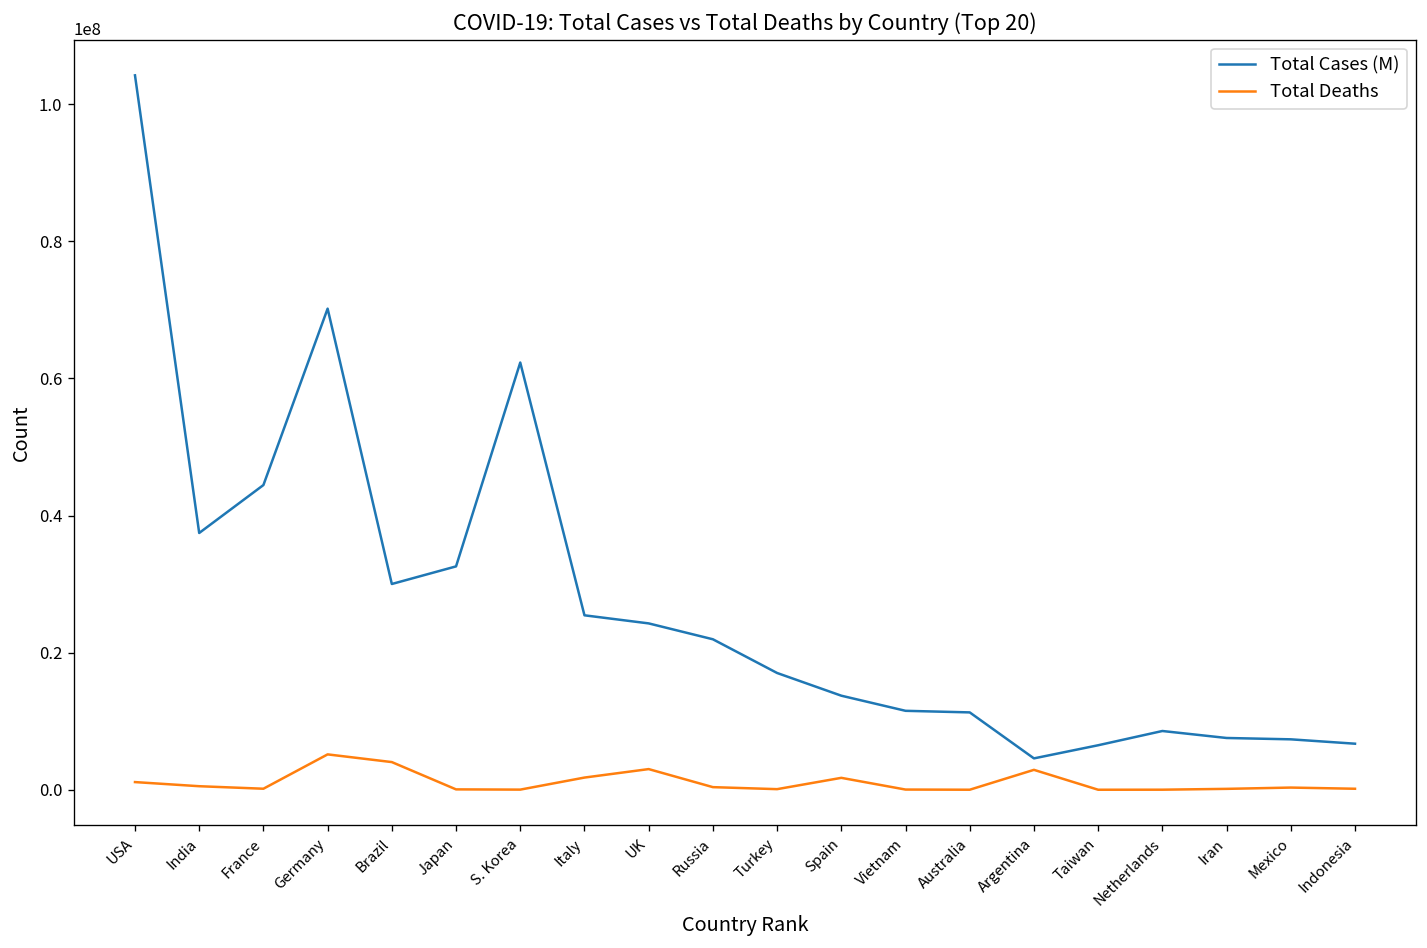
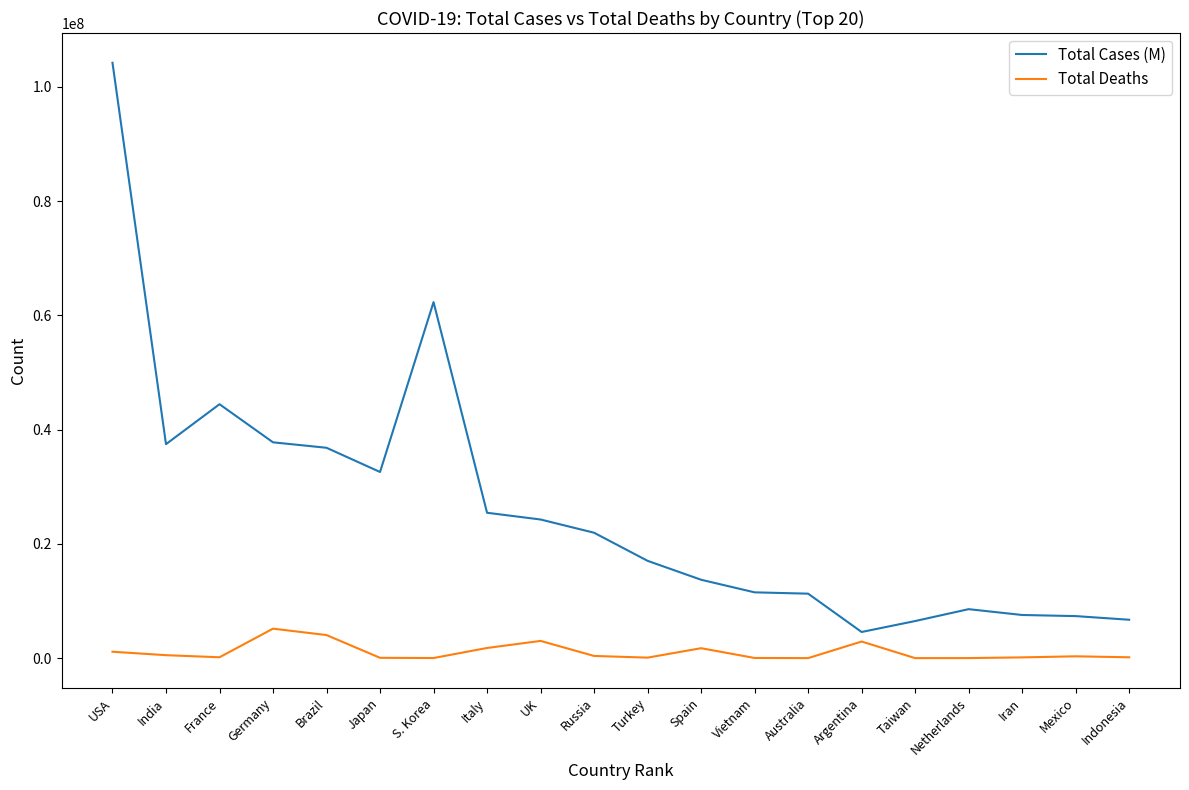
Total Cases (M), Germany: 70000000 -> 38000000
Total Cases (M), Brazil: 30000000 -> 37000000
